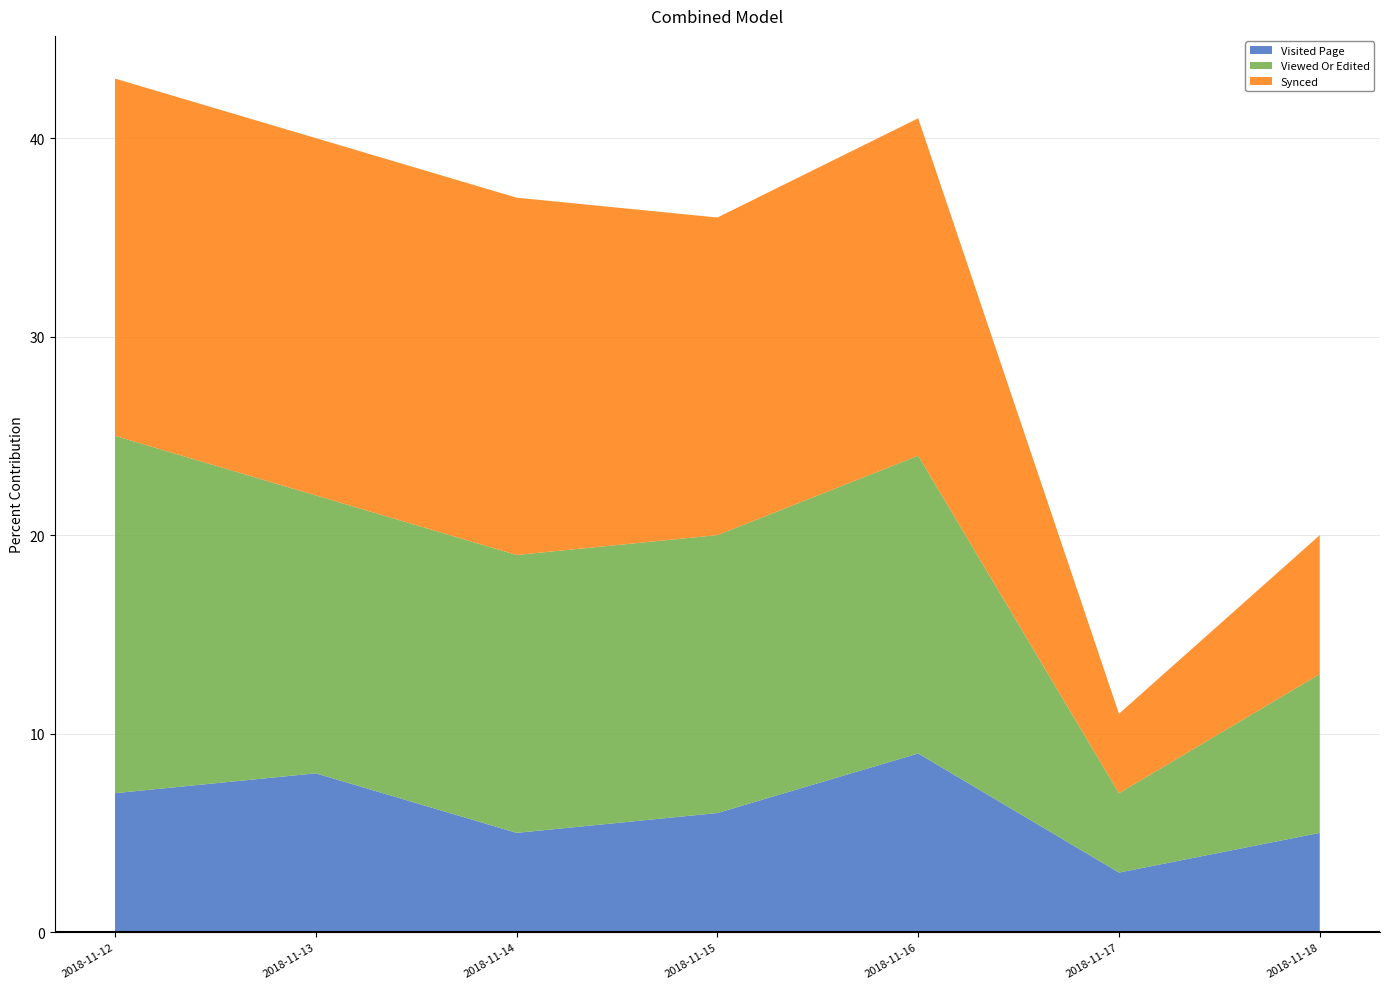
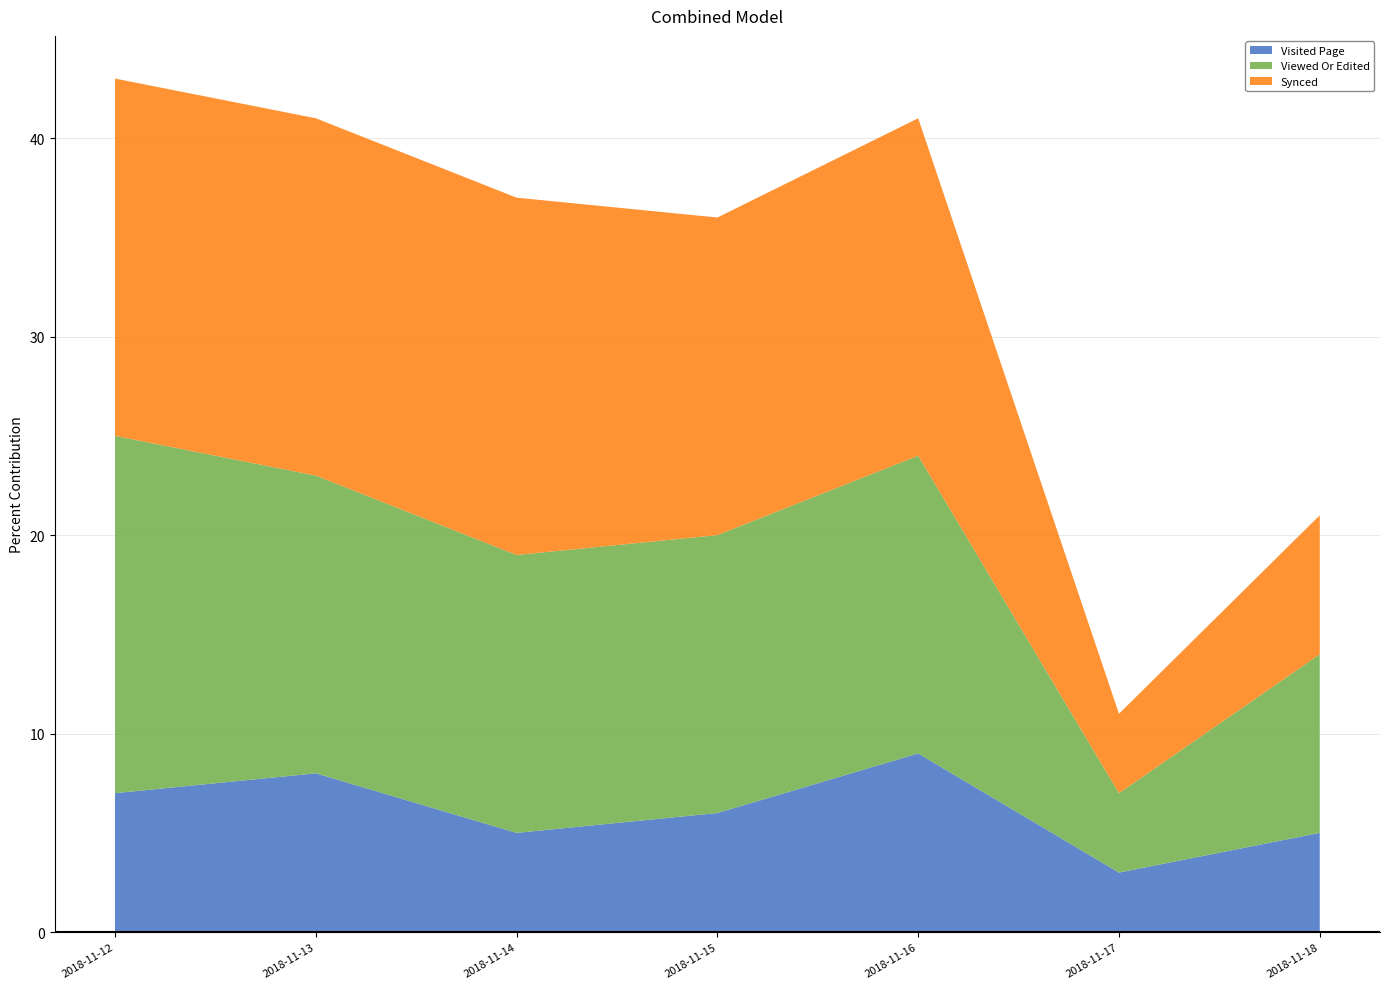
Viewed Or Edited, 2018-11-13: 14 -> 15
Viewed Or Edited, 2018-11-18: 8 -> 9
